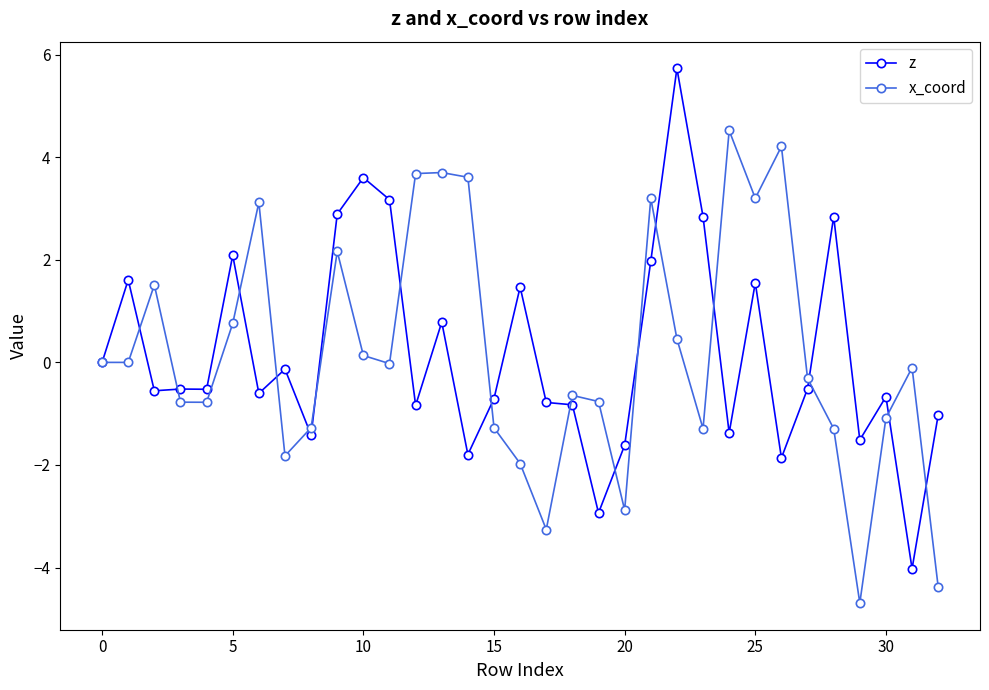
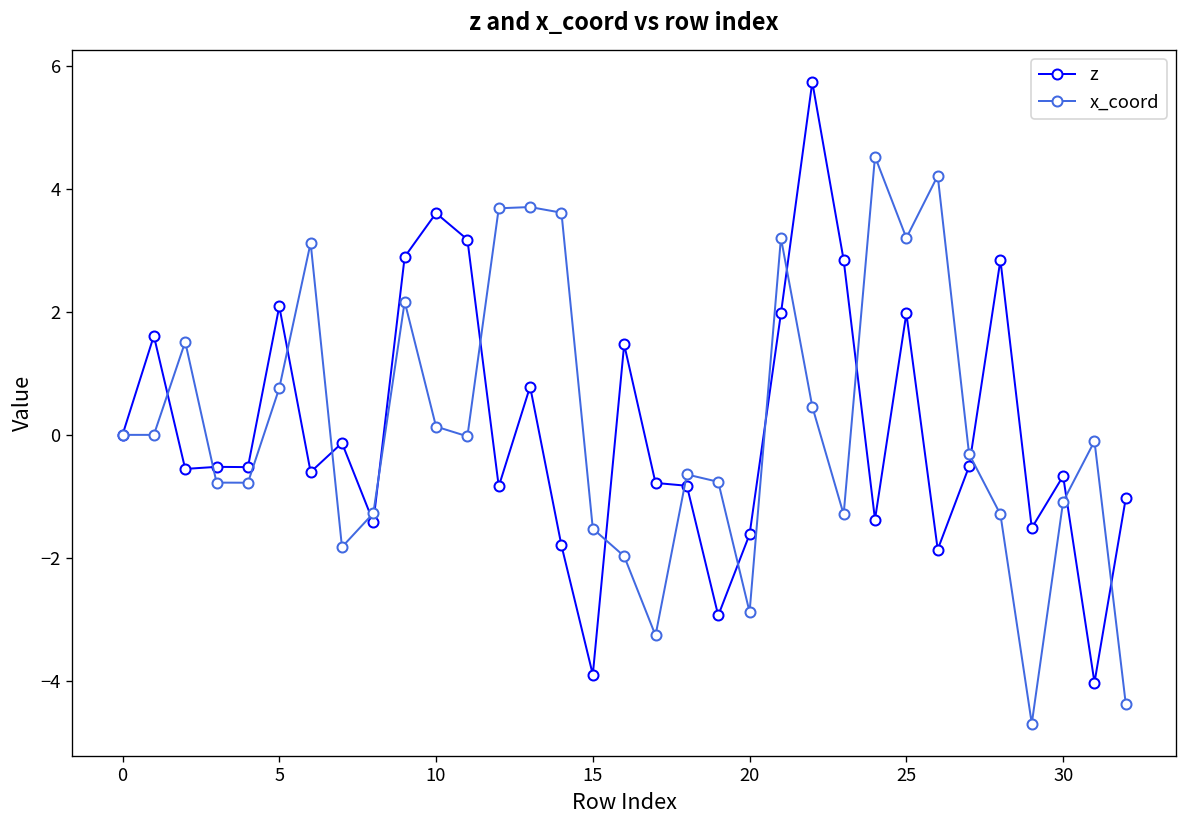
z, 15: -0.7 -> -3.9
x_coord, 15: -1.3 -> -1.5
z, 25: 1.6 -> 2.0
